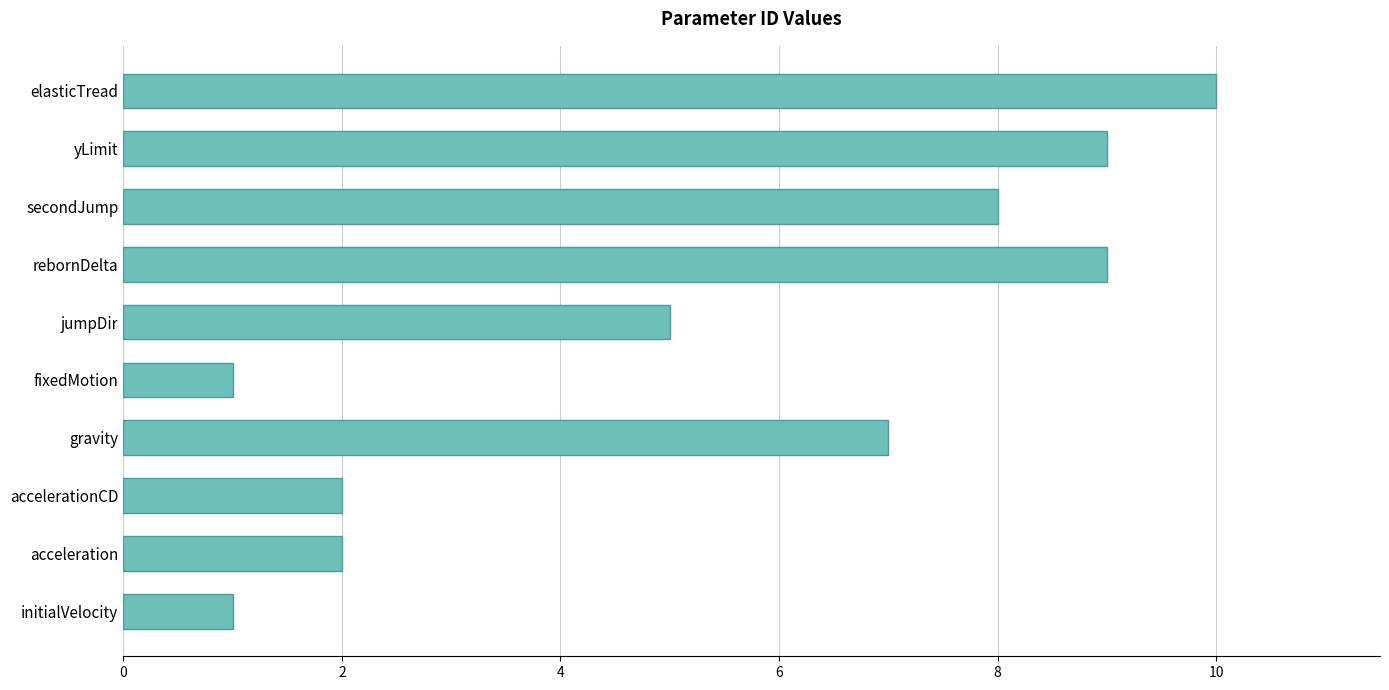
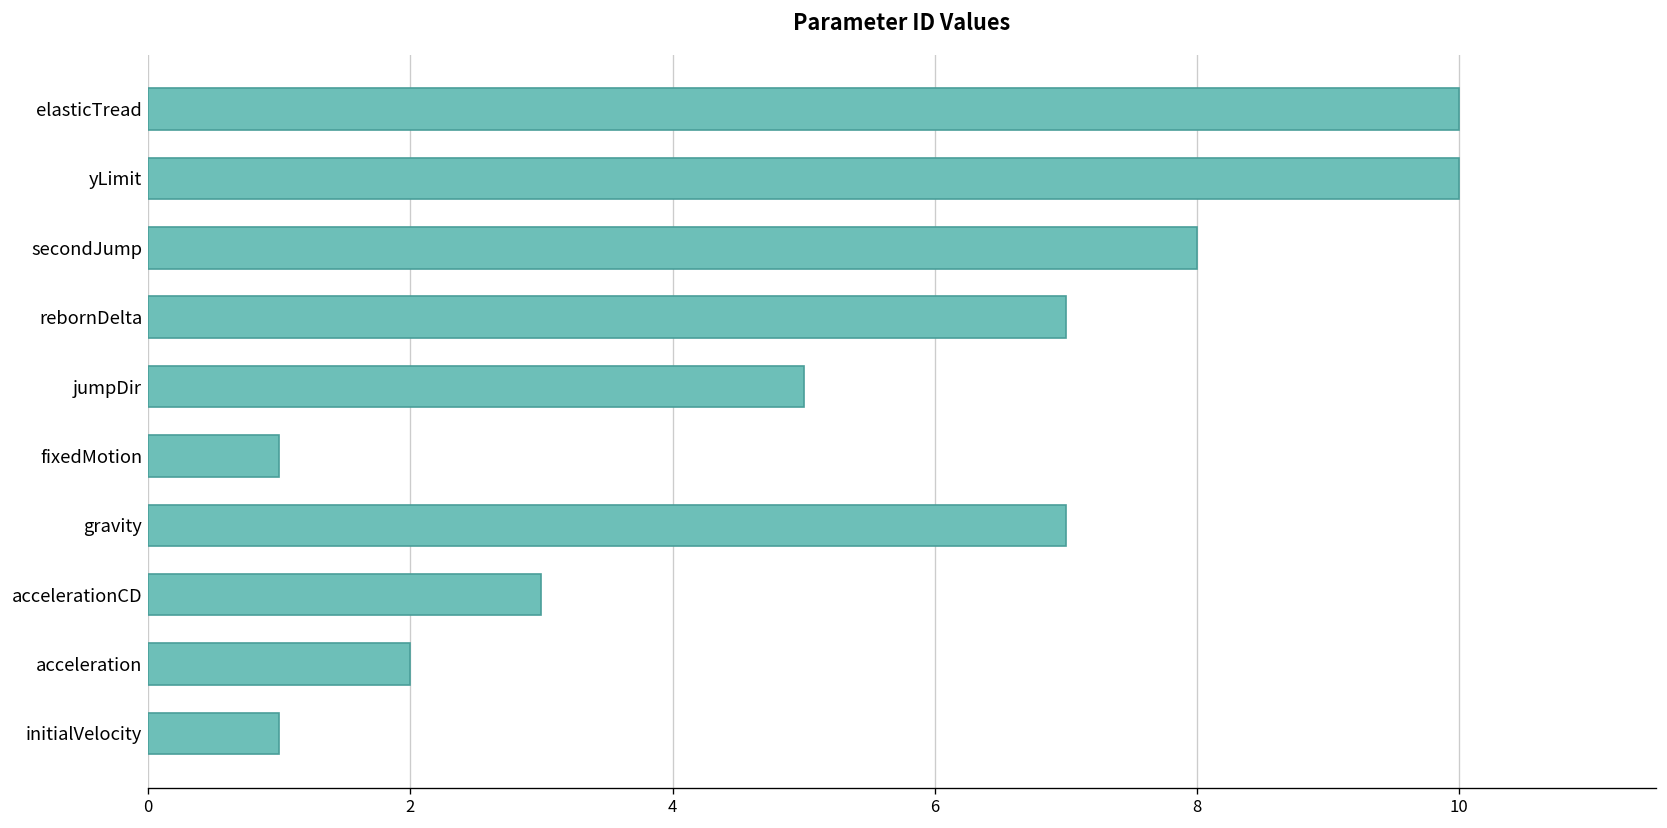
yLimit: 9 -> 10
rebornDelta: 9 -> 7
accelerationCD: 2 -> 3
